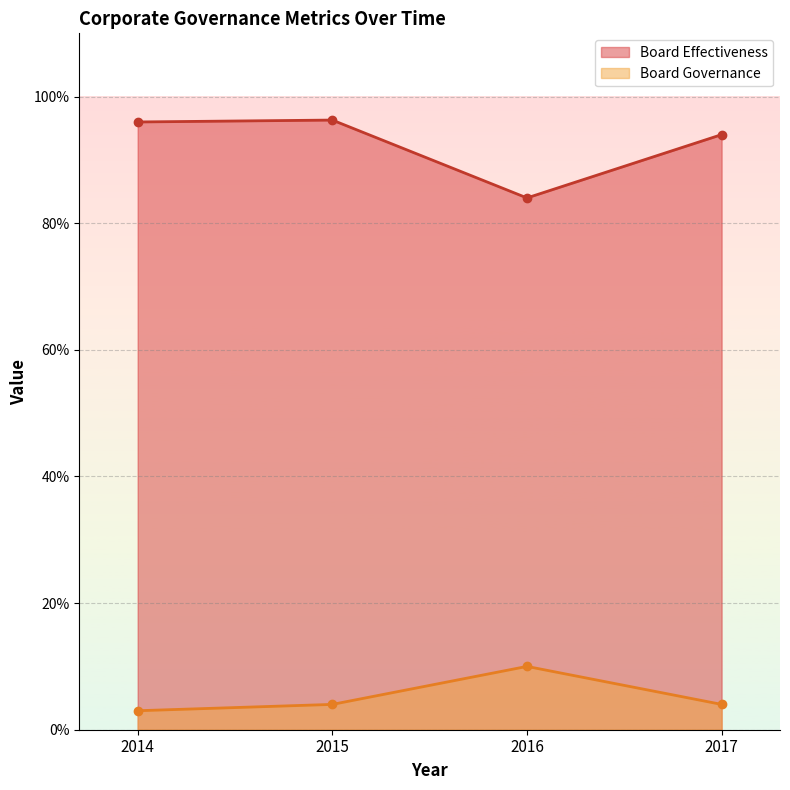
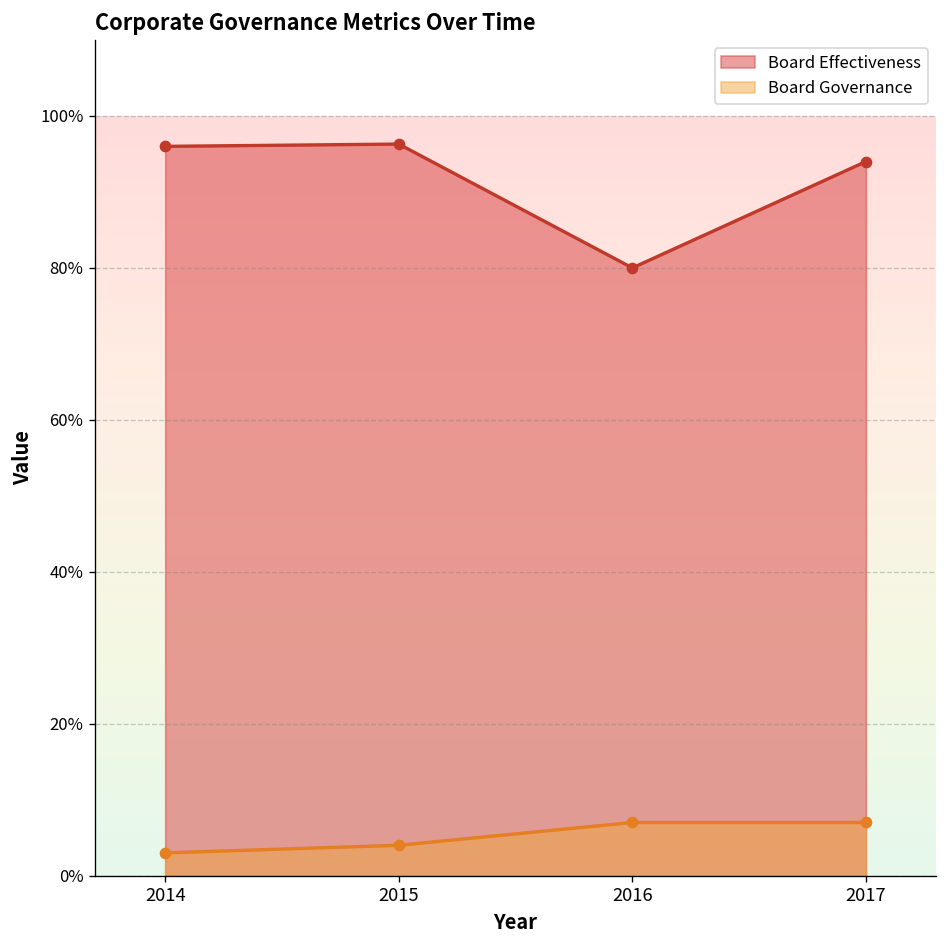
Board Effectiveness, 2016: 84% -> 80%
Board Governance, 2016: 10% -> 7%
Board Governance, 2017: 4% -> 7%
